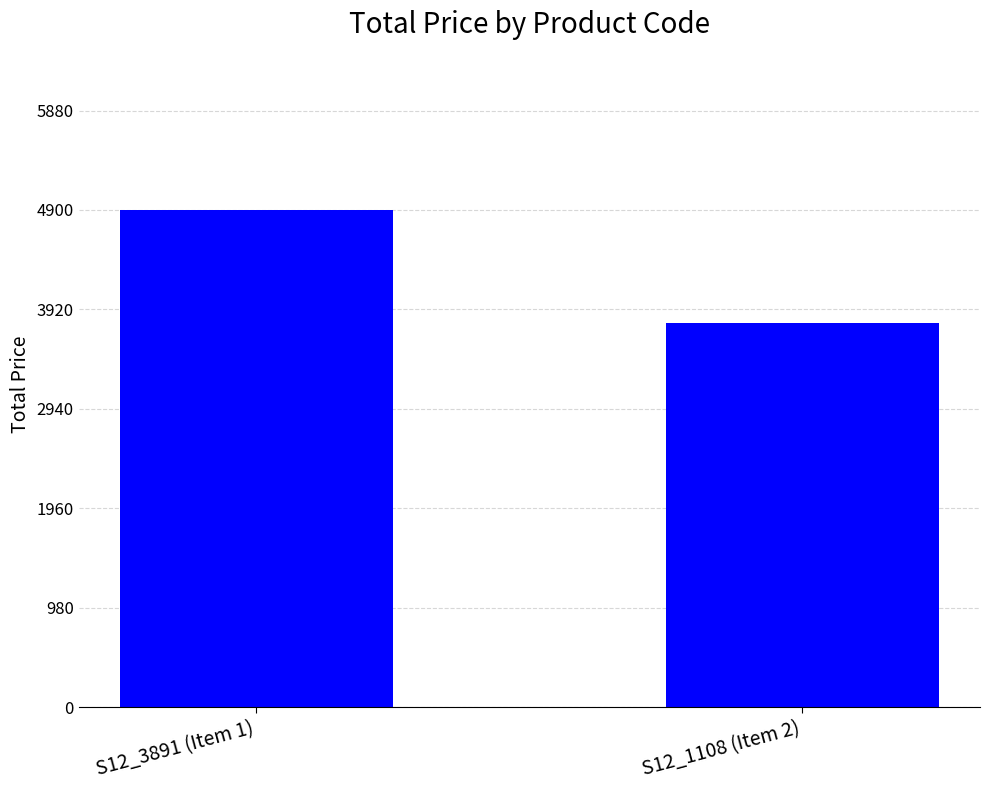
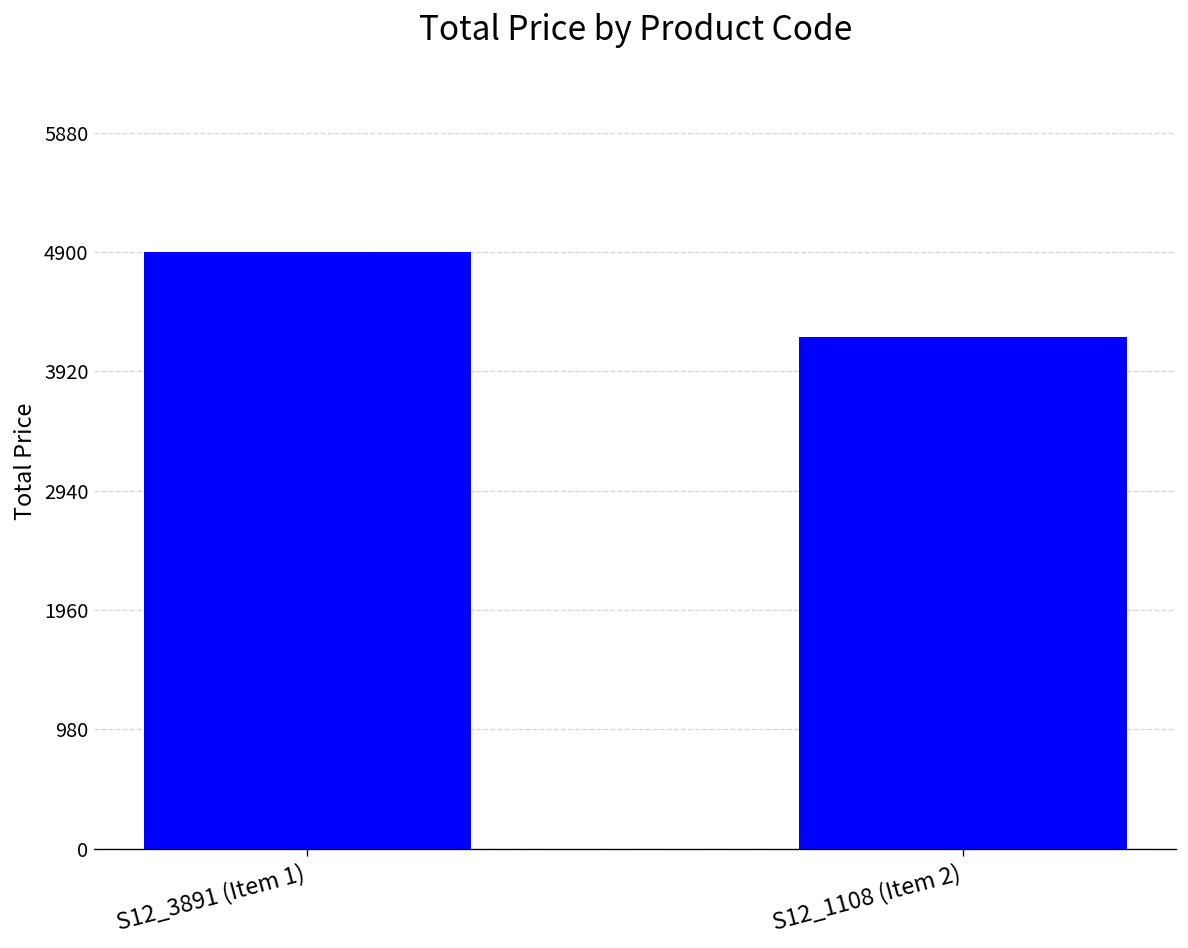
S12_1108 (Item 2): 3790 -> 4200
